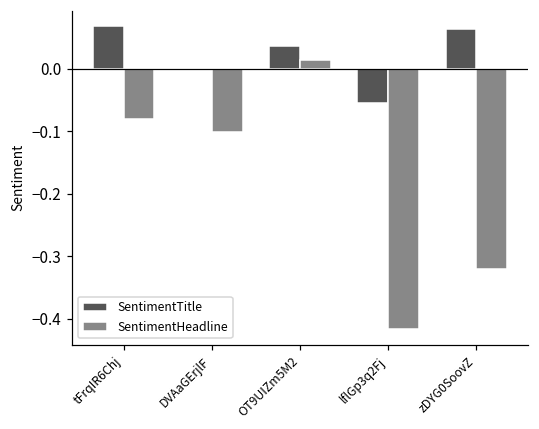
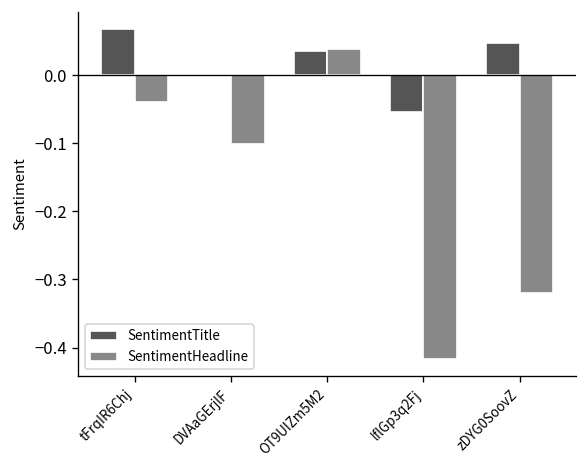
SentimentHeadline, tFrqIR6Chj: -0.08 -> -0.04
SentimentHeadline, OT9UIZm5M2: 0.01 -> 0.04
SentimentTitle, zDYG0SoovZ: 0.06 -> 0.05
